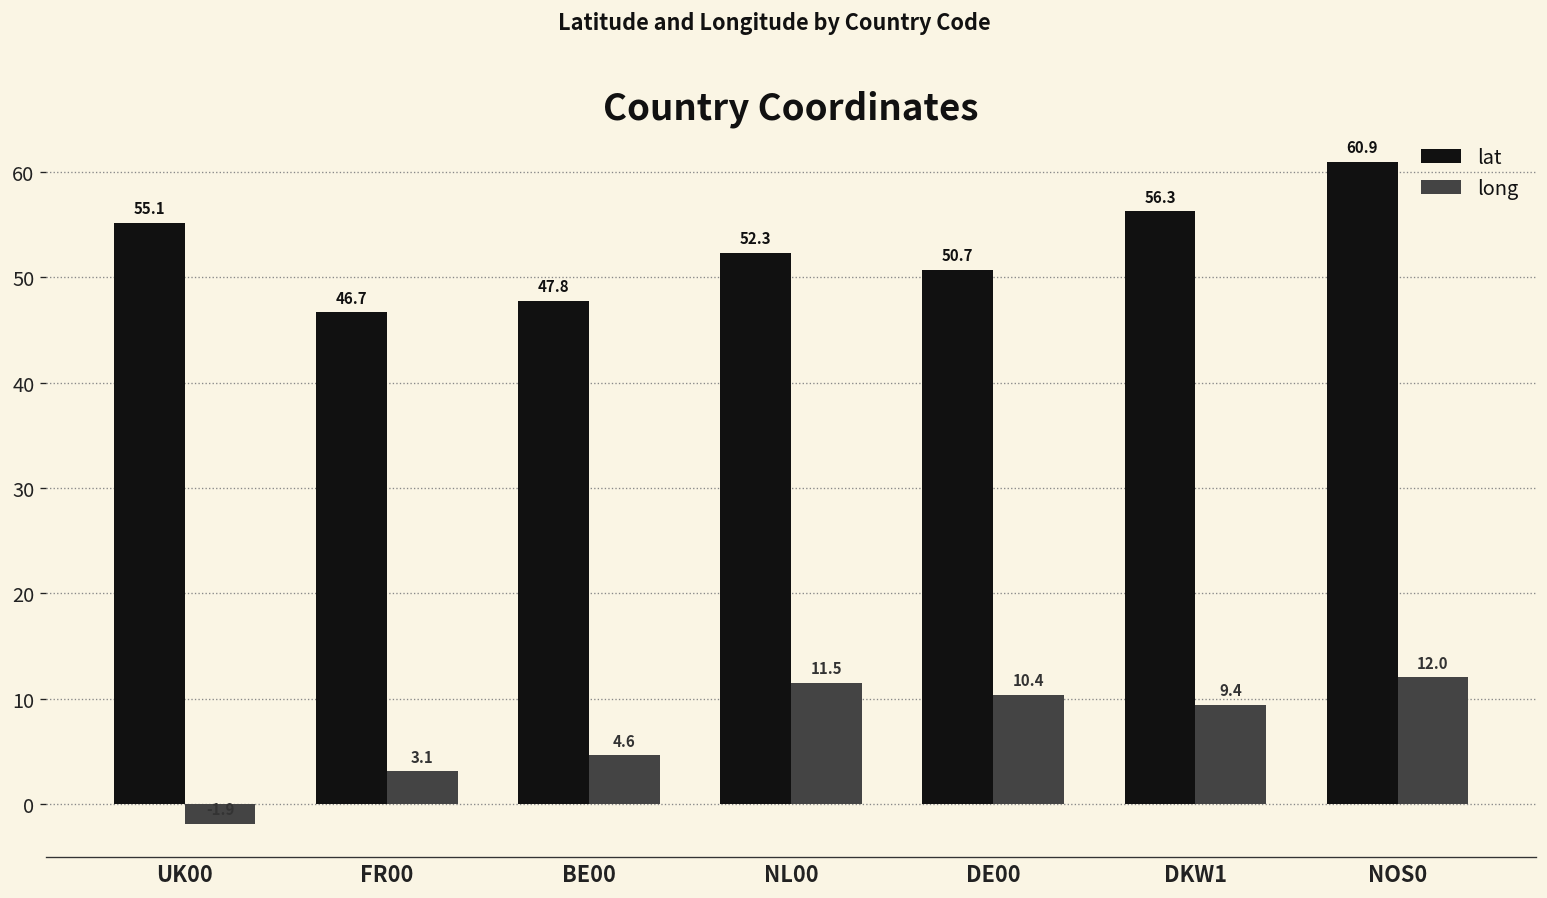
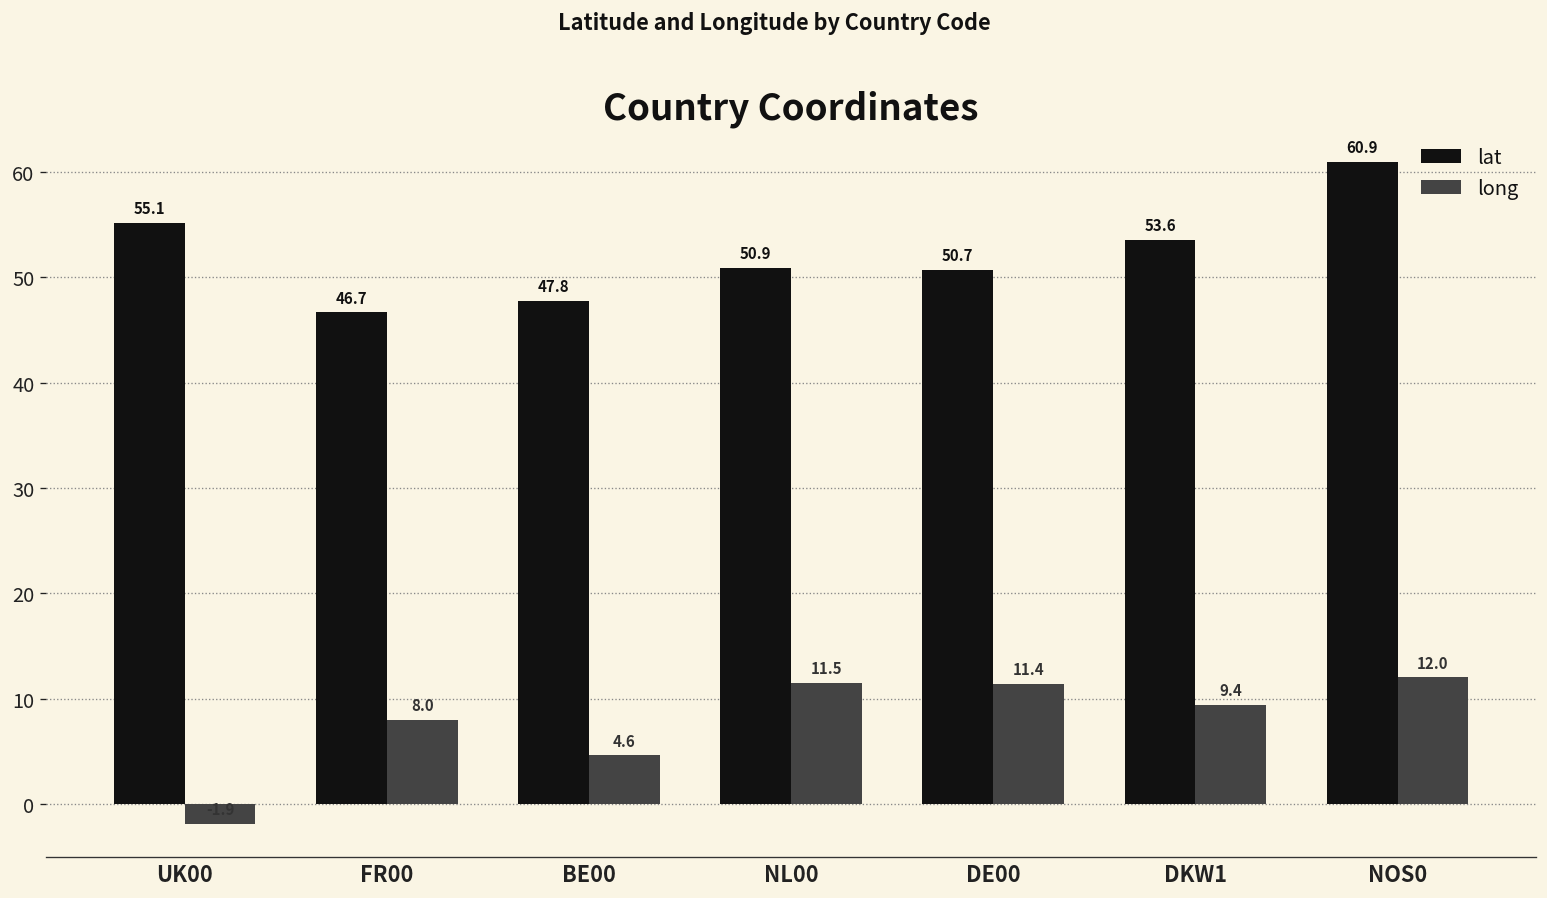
long, FR00: 3.1 -> 8.0
lat, NL00: 52.3 -> 50.9
long, DE00: 10.4 -> 11.4
lat, DKW1: 56.3 -> 53.6
